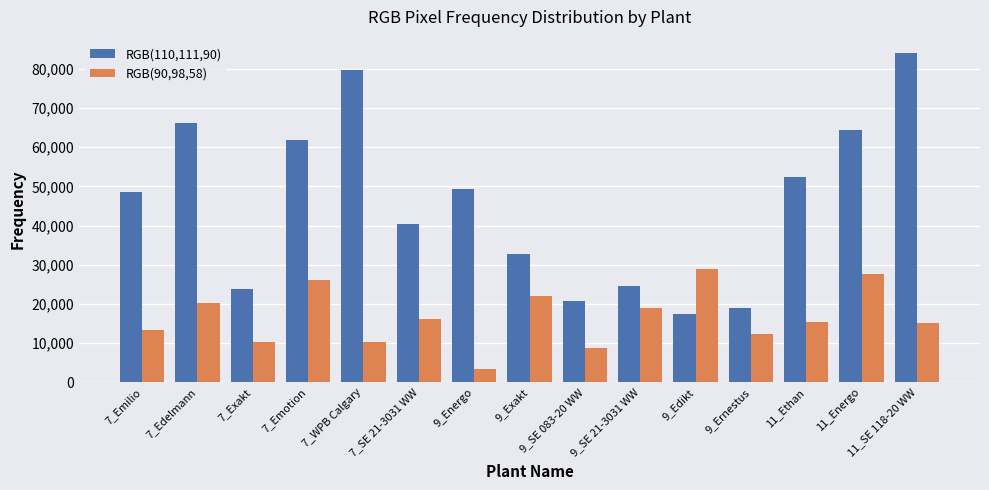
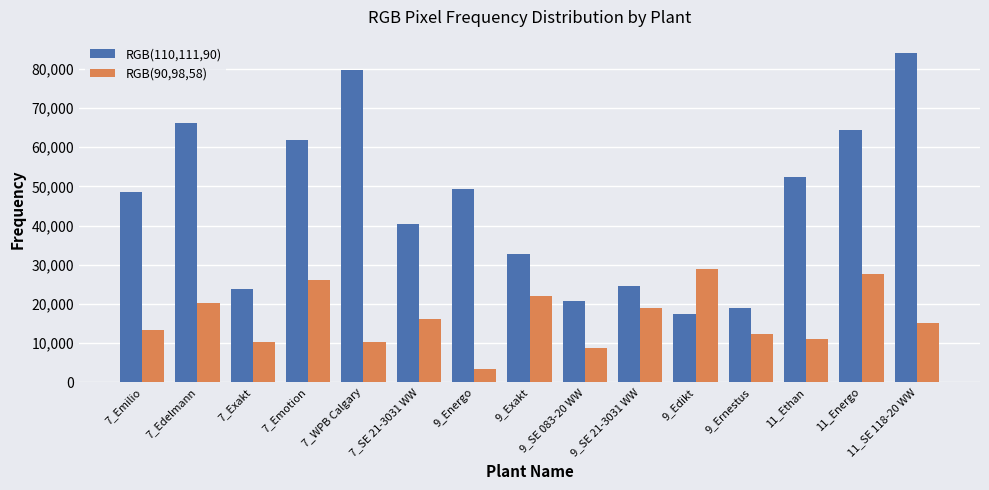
RGB(90,98,58), 11_Ethan: 15,000 -> 11,000
